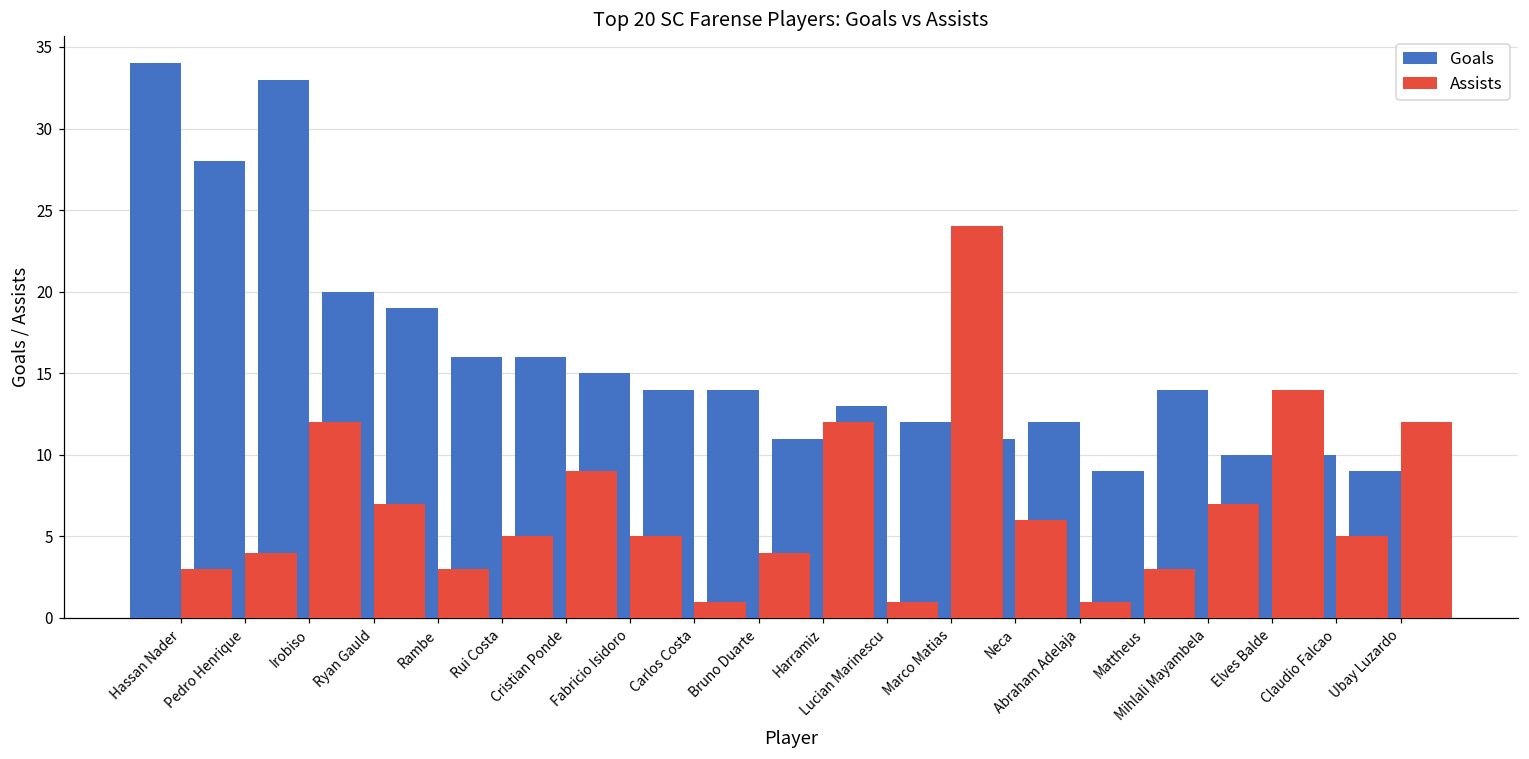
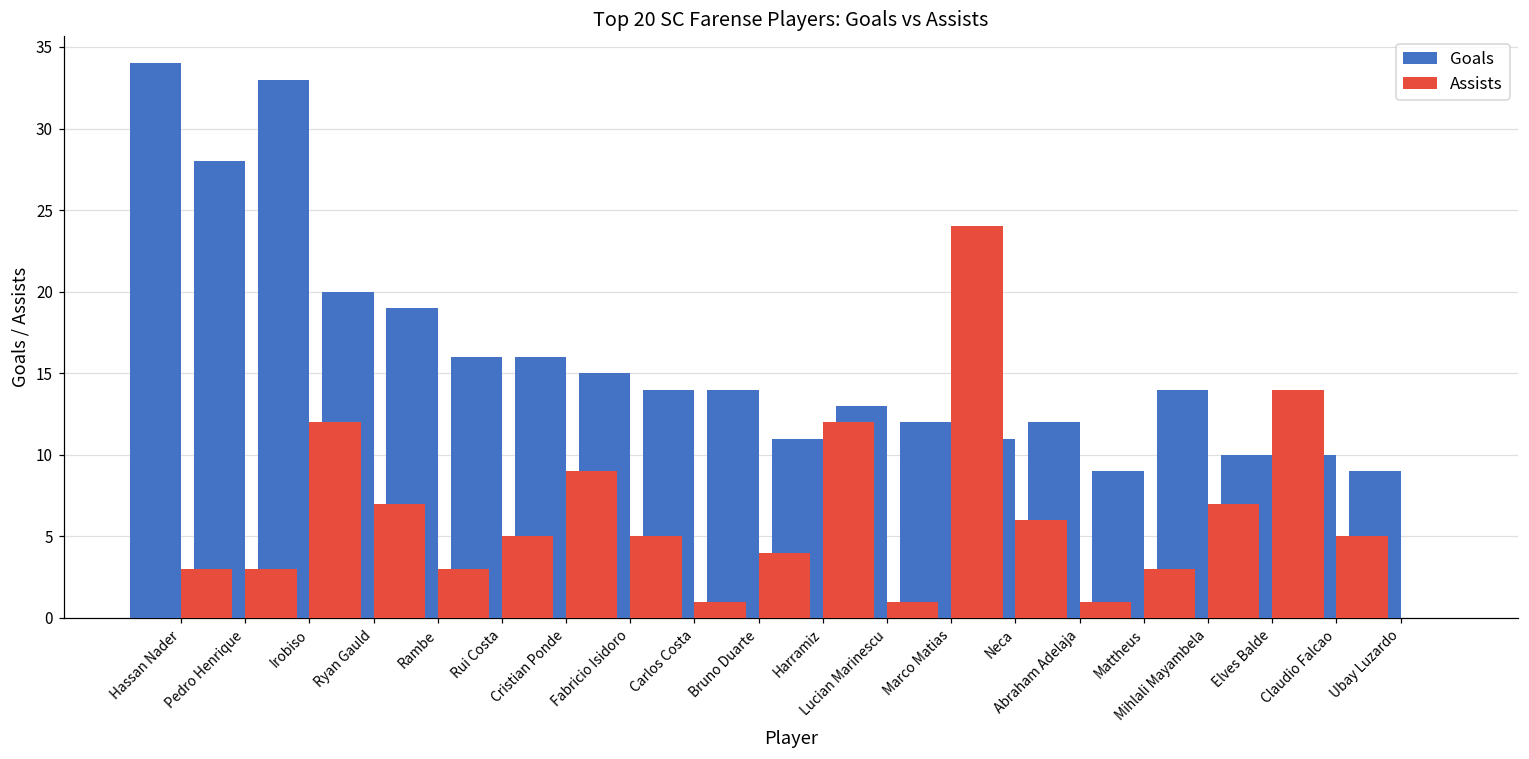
Assists, Pedro Henrique: 4 -> 3
Assists, Ubay Luzardo: 12 -> 0
